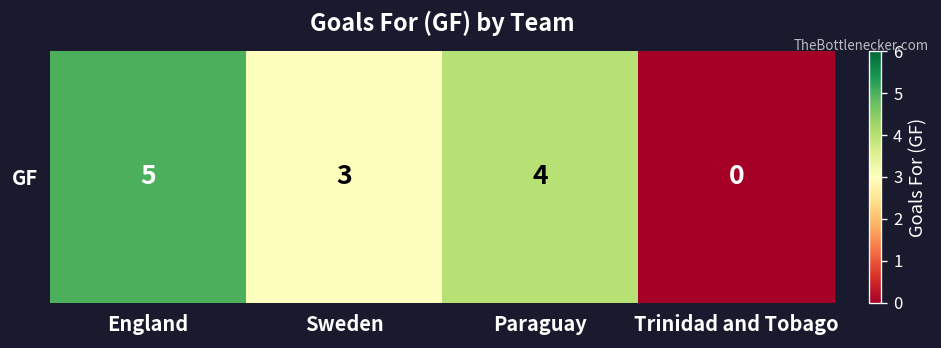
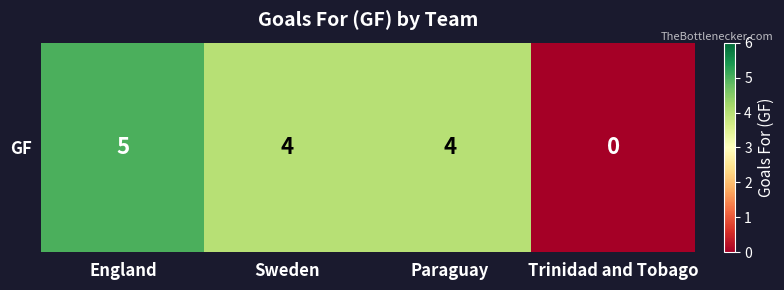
GF, Sweden: 3 -> 4
